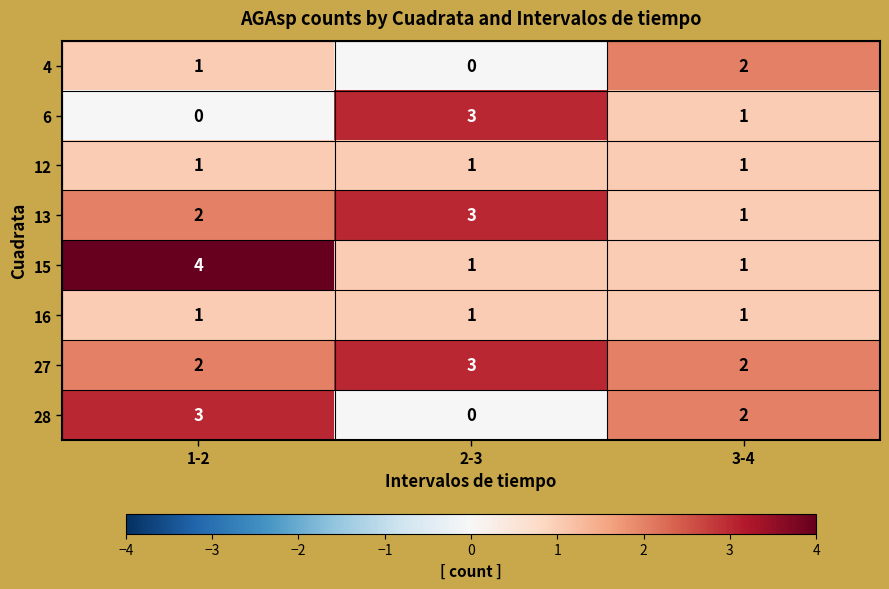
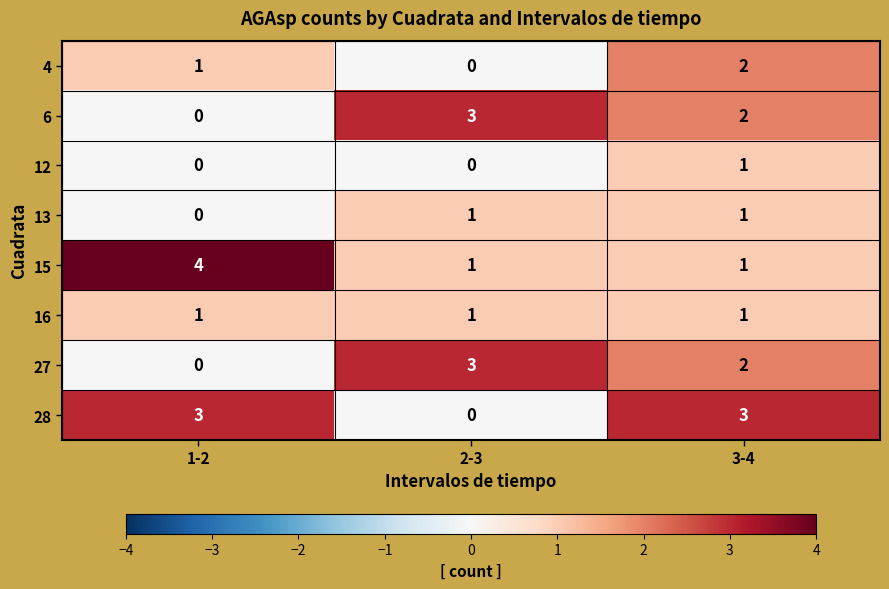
6, 3-4: 1 -> 2
12, 1-2: 1 -> 0
12, 2-3: 1 -> 0
13, 1-2: 2 -> 0
13, 2-3: 3 -> 1
27, 1-2: 2 -> 0
28, 3-4: 2 -> 3
